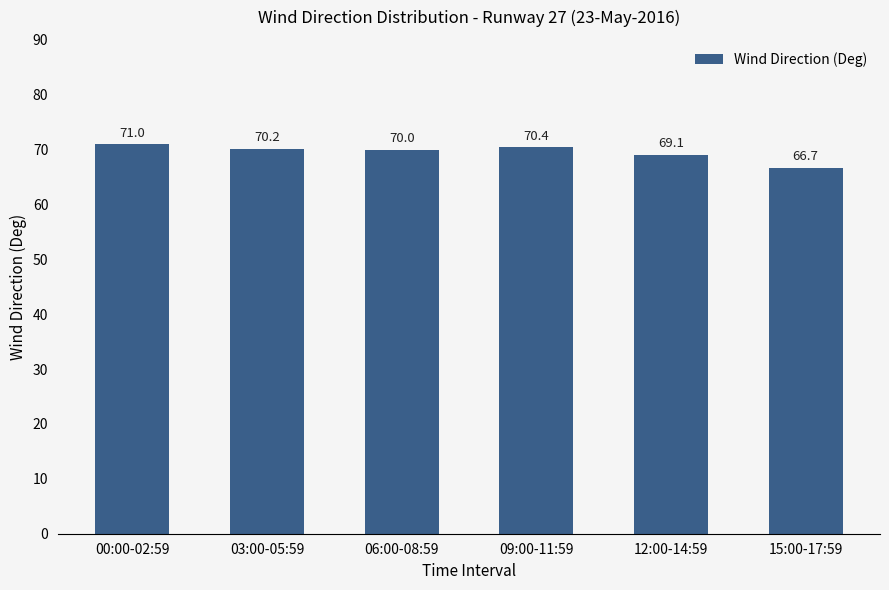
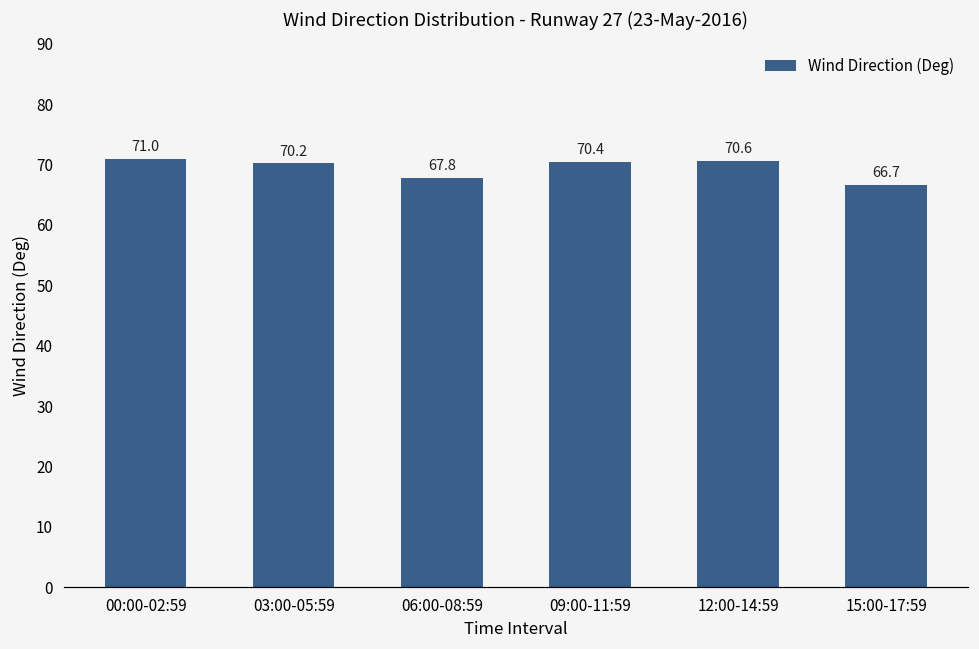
06:00-08:59: 70.0 -> 67.8
12:00-14:59: 69.1 -> 70.6
